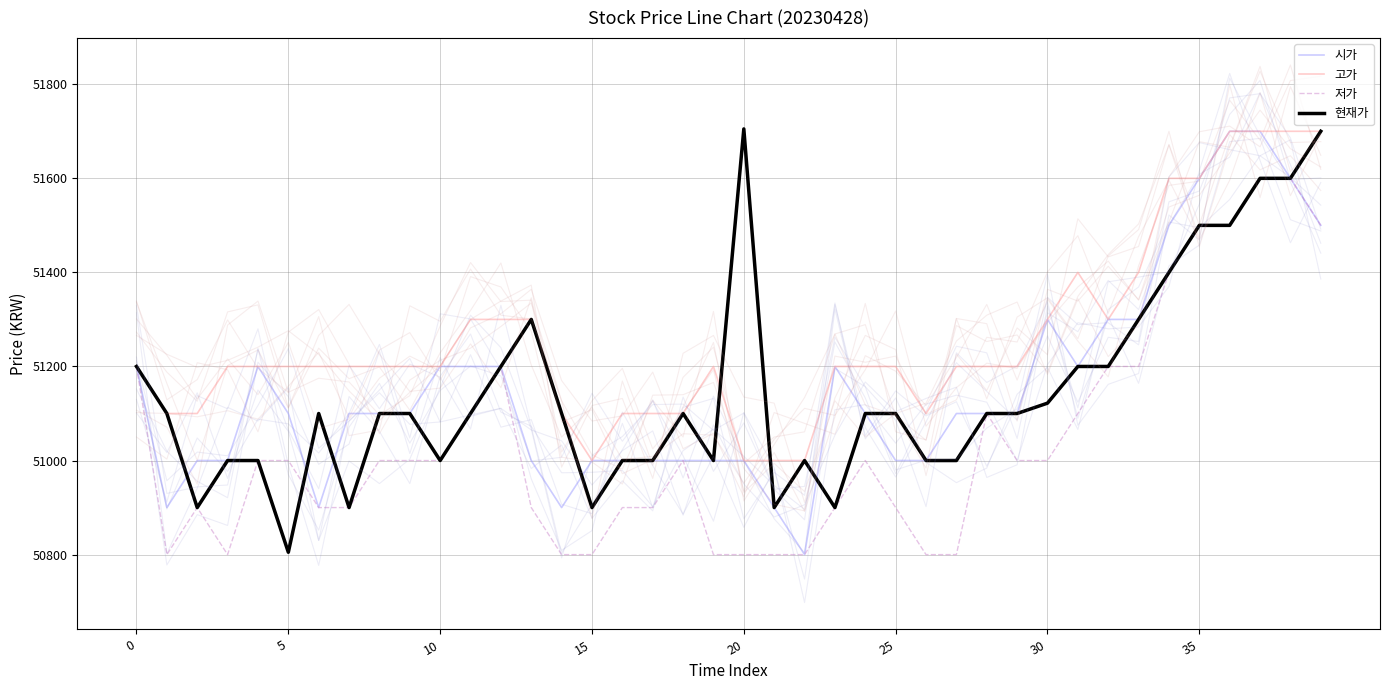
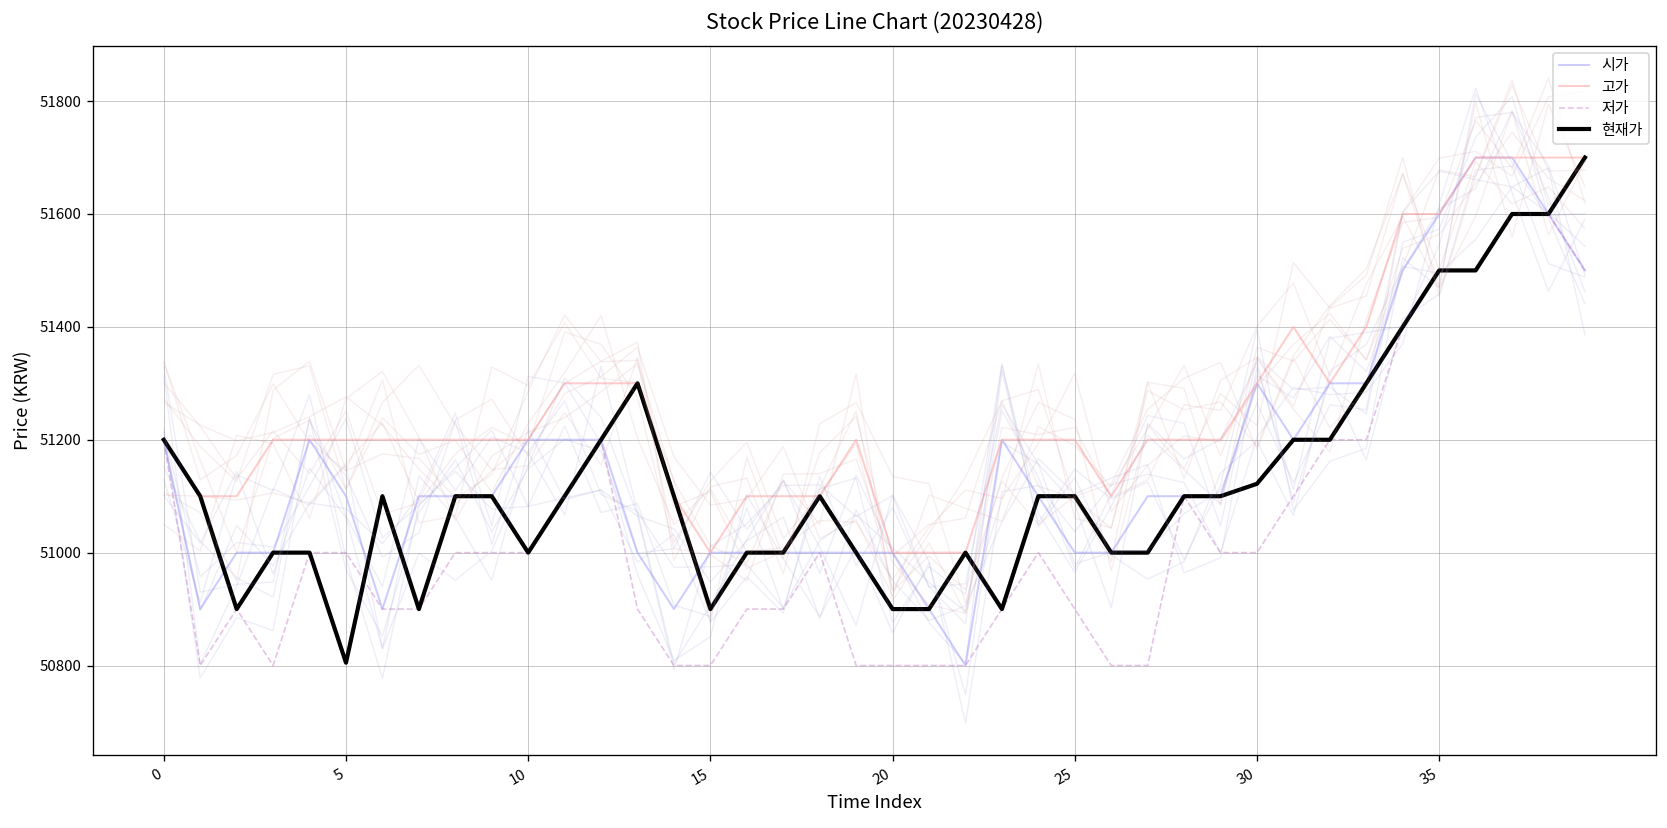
현재가, 20: 51710 -> 50900
